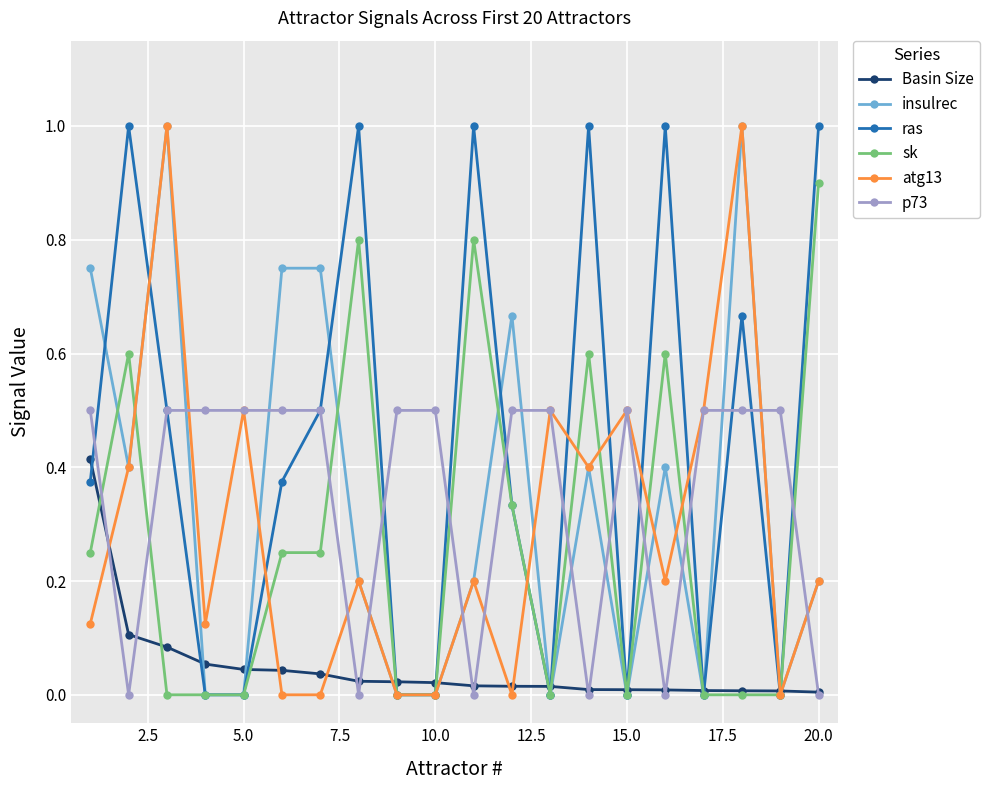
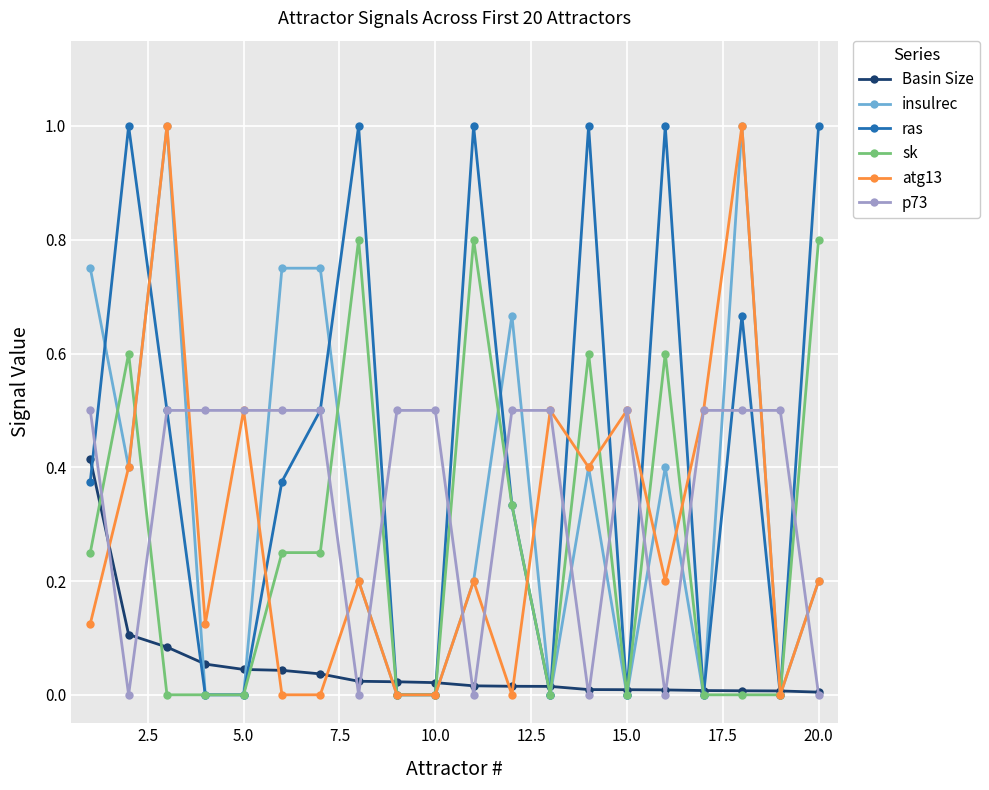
sk, 20.0: 0.9 -> 0.8
